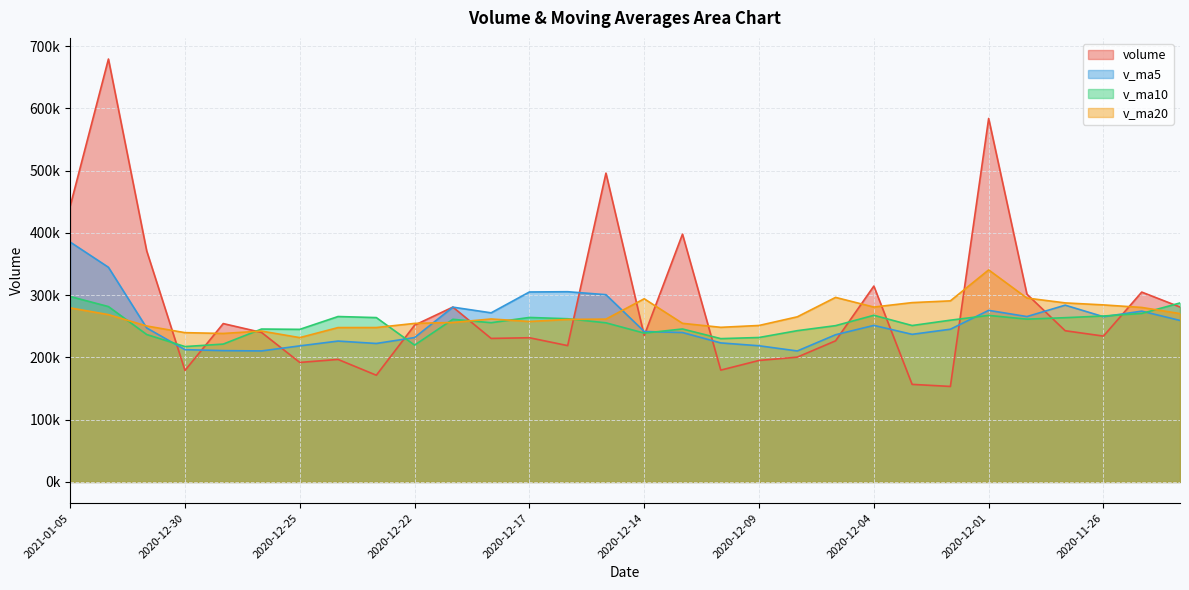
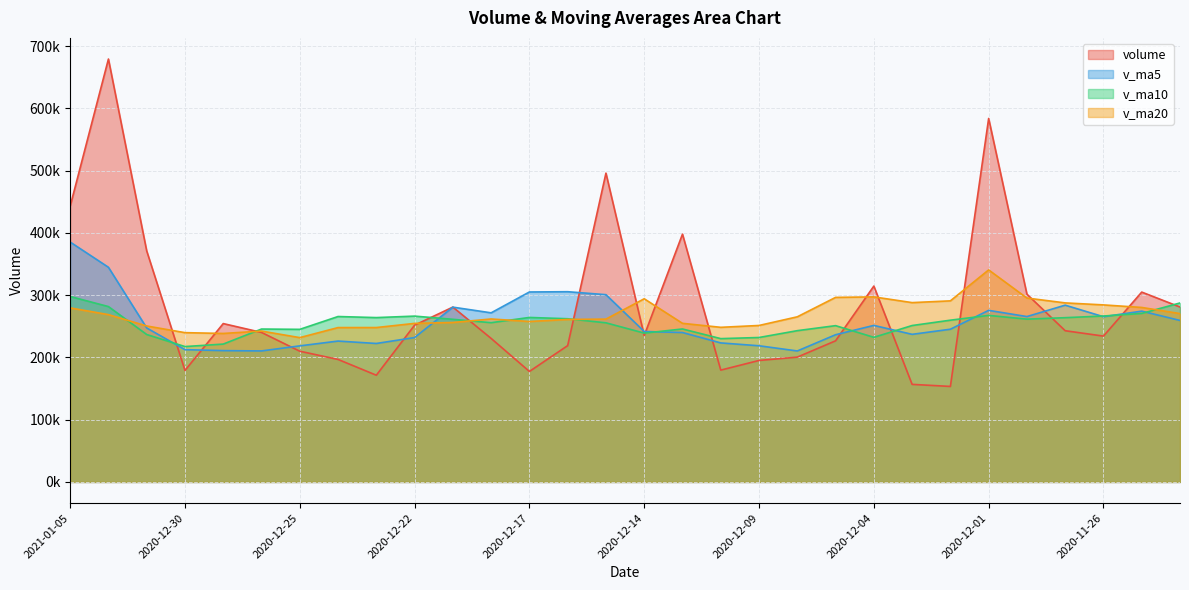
volume, 2020-12-25: 190000 -> 210000
v_ma10, 2020-12-22: 220000 -> 270000
volume, 2020-12-17: 230000 -> 180000
v_ma10, 2020-12-04: 270000 -> 230000
v_ma20, 2020-12-04: 280000 -> 300000
